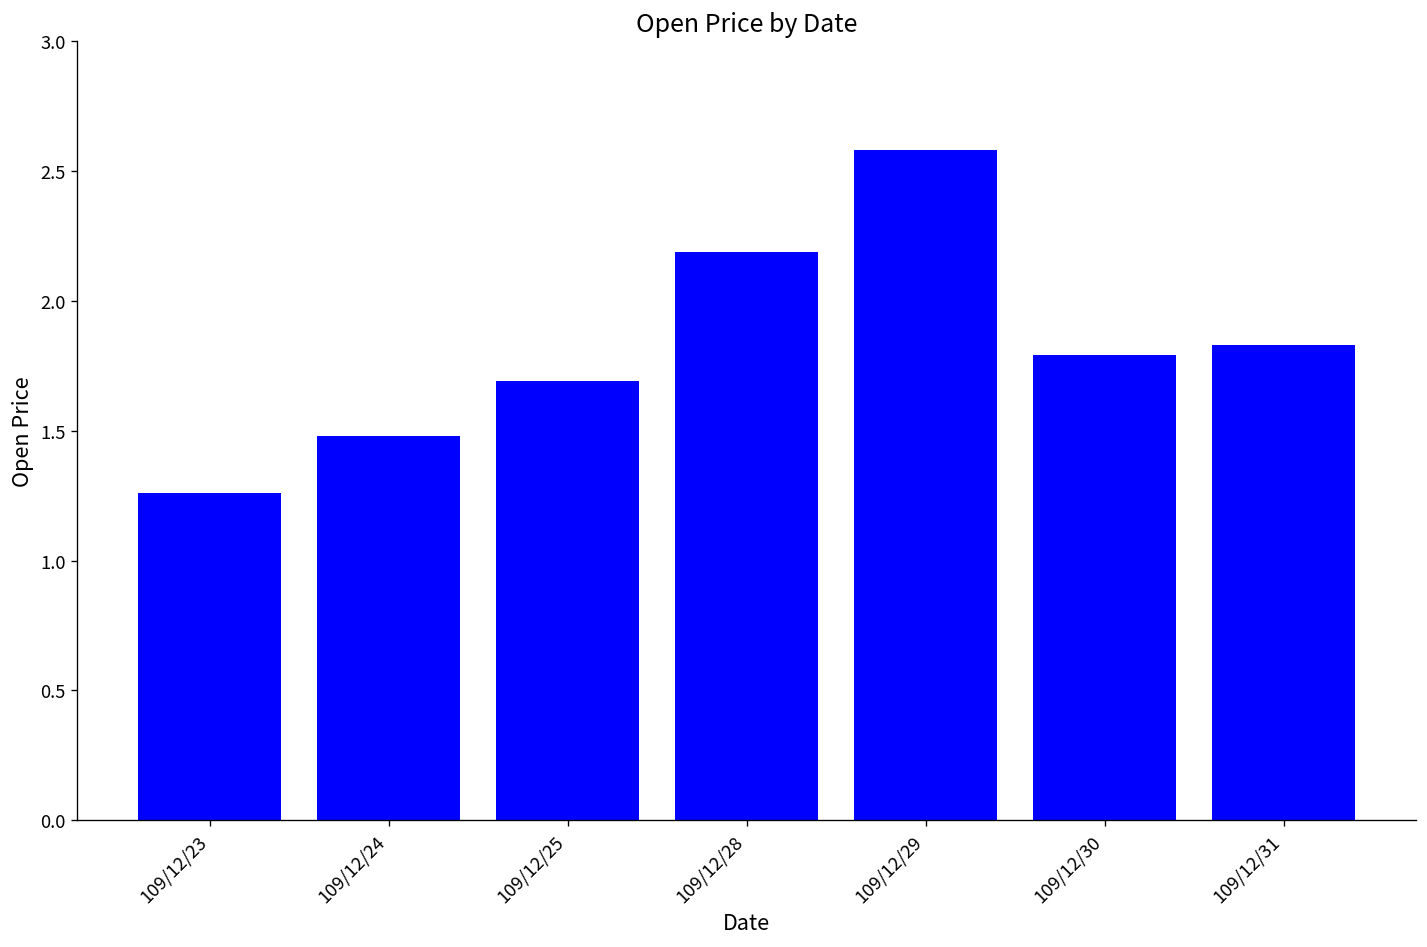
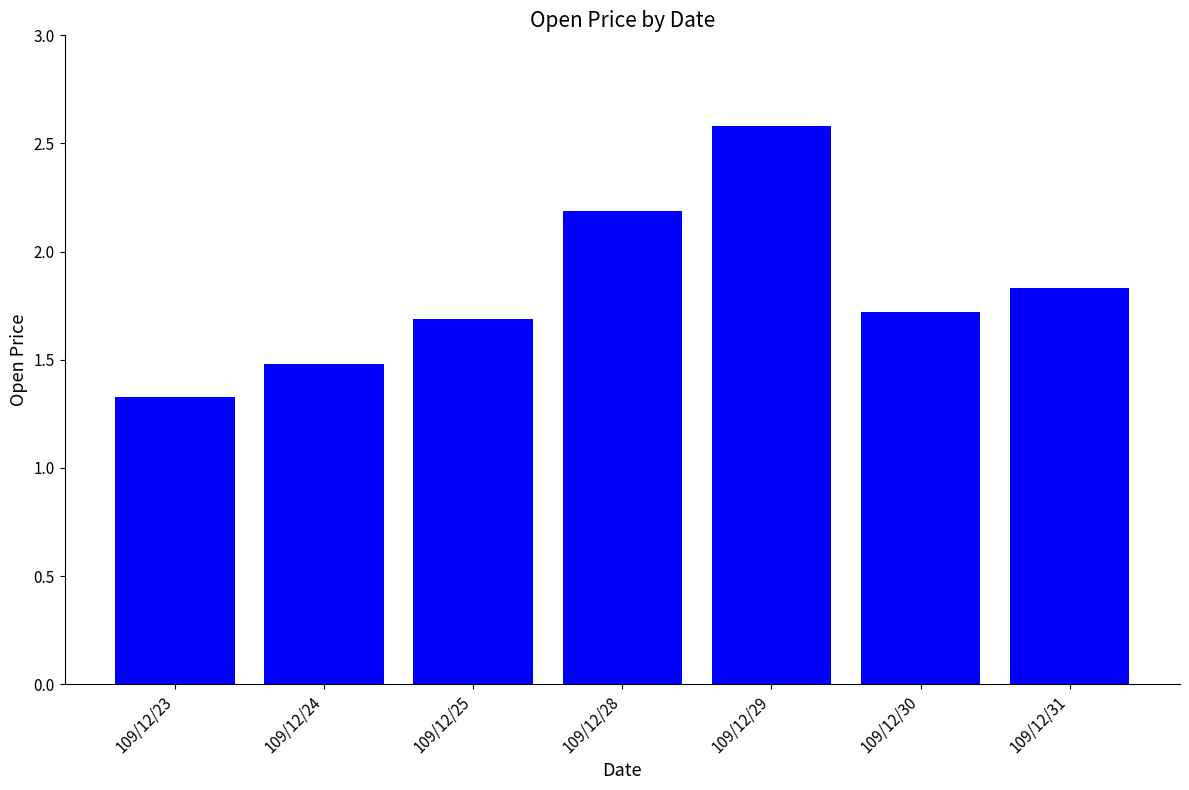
109/12/23: 1.26 -> 1.33
109/12/30: 1.79 -> 1.72
